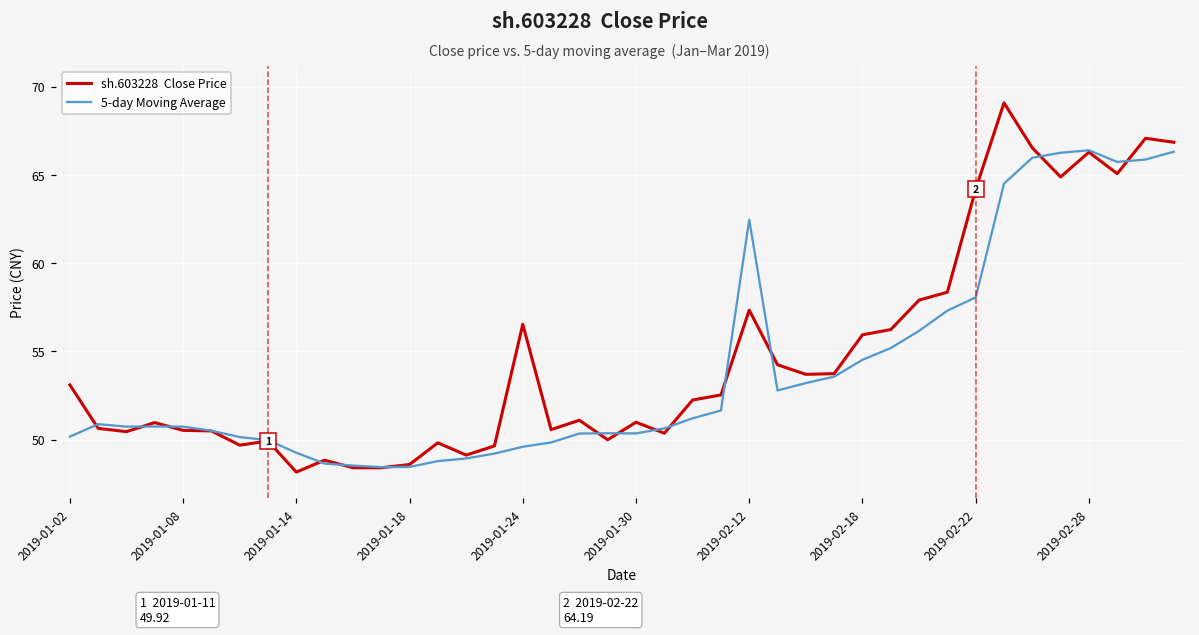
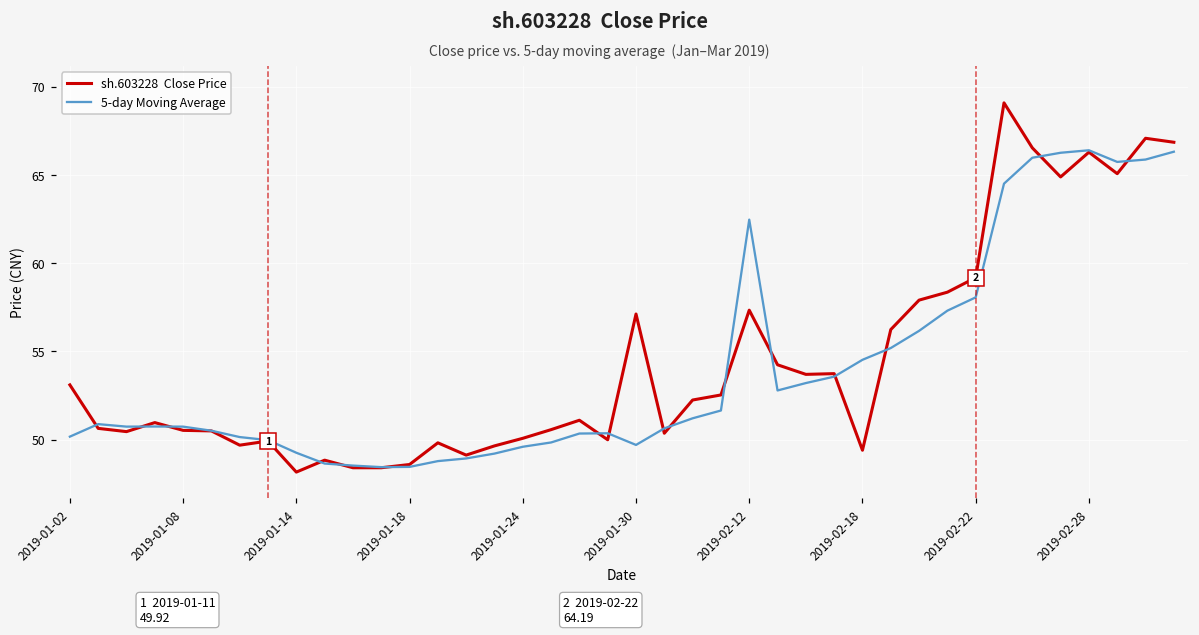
sh.603228 Close Price, 2019-01-24: 56.5 -> 50.1
sh.603228 Close Price, 2019-01-30: 51.0 -> 57.1
5-day Moving Average, 2019-01-30: 50.4 -> 49.7
sh.603228 Close Price, 2019-02-18: 55.9 -> 49.4
sh.603228 Close Price, 2019-02-22: 64.2 -> 59.2
